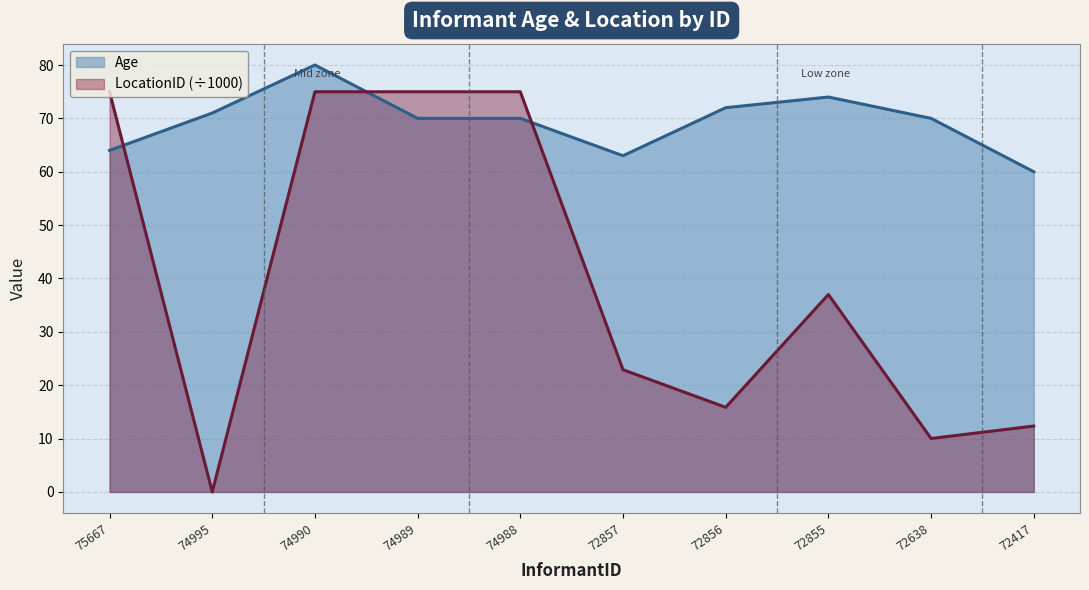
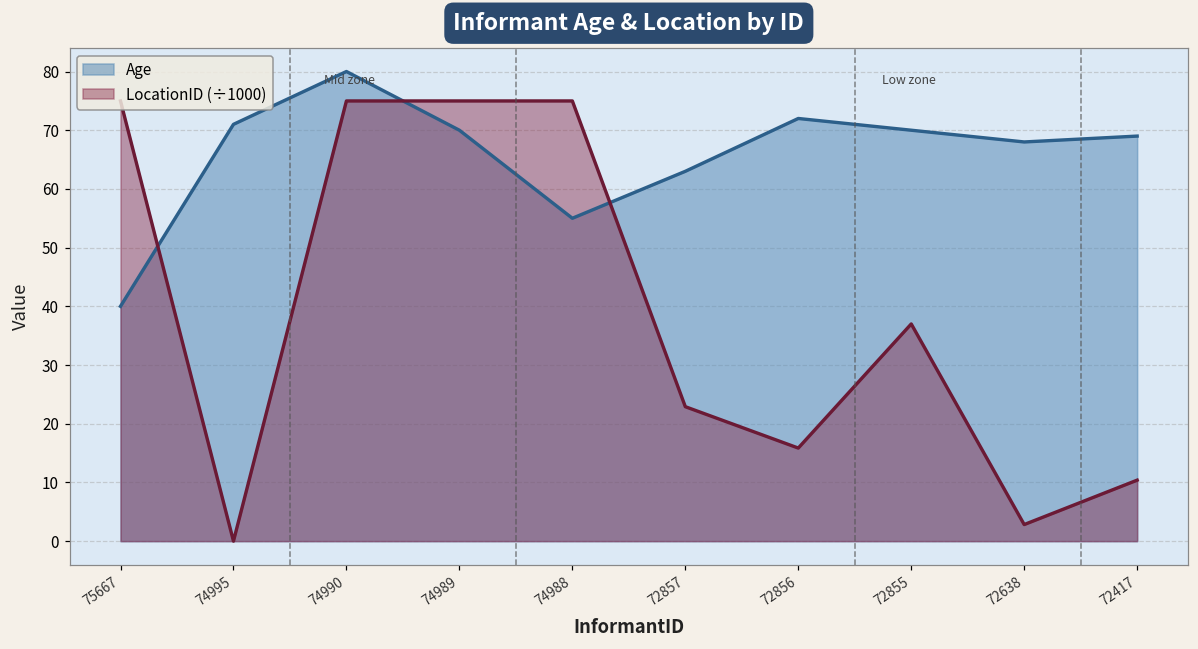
Age, 75667: 64 -> 40
Age, 74988: 70 -> 55
Age, 72855: 74 -> 70
Age, 72638: 70 -> 68
LocationID (÷1000), 72638: 10 -> 3
Age, 72417: 60 -> 69
LocationID (÷1000), 72417: 12 -> 10
